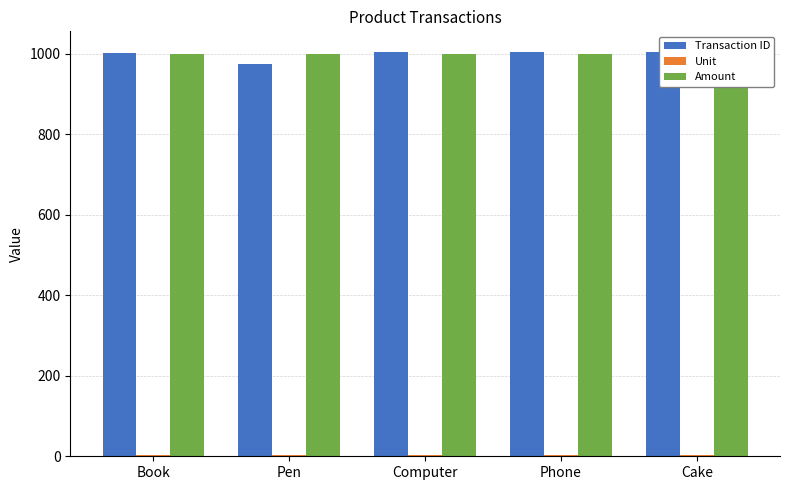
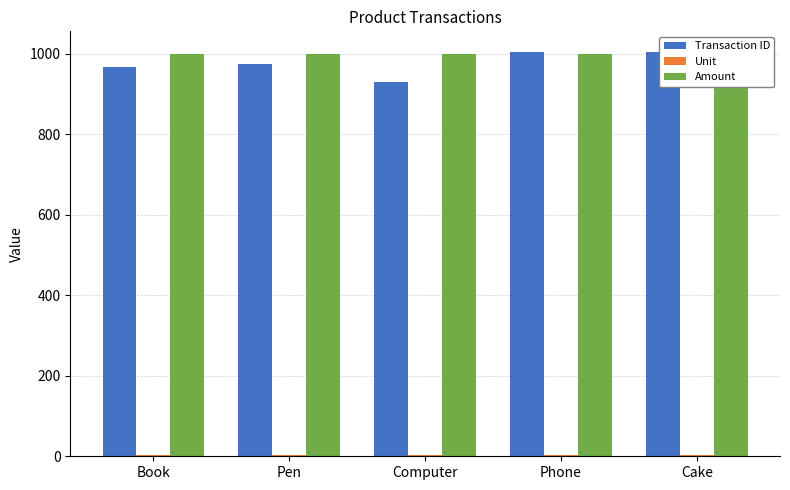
Transaction ID, Book: 1000 -> 970
Transaction ID, Computer: 1000 -> 930
